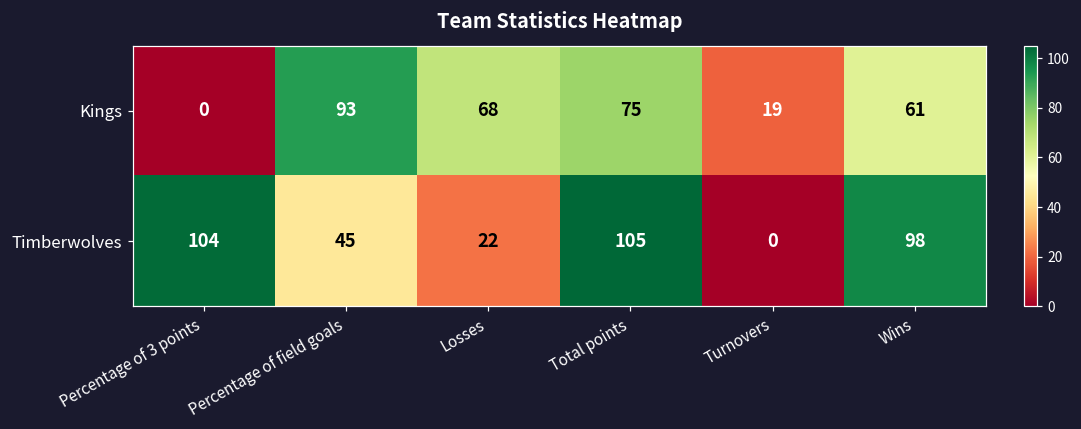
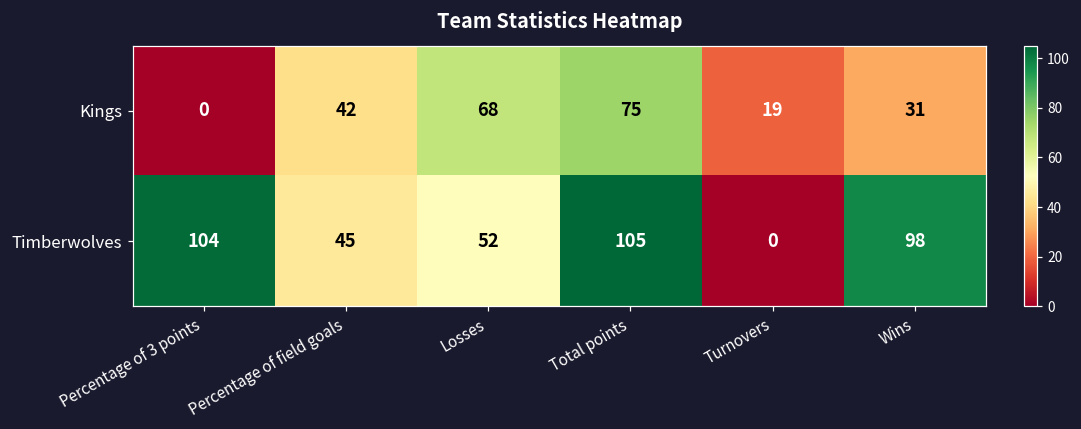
Kings, Percentage of field goals: 93 -> 42
Kings, Wins: 61 -> 31
Timberwolves, Losses: 22 -> 52
